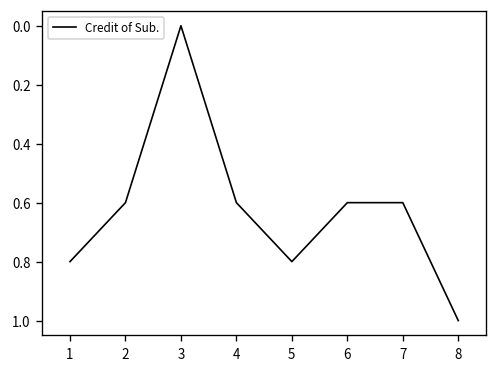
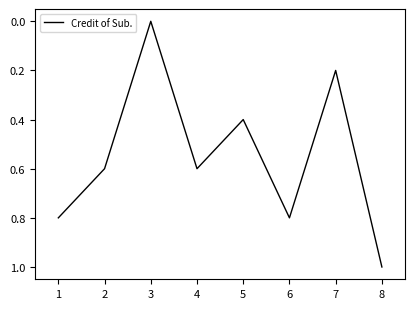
5: 0.80 -> 0.40
6: 0.60 -> 0.80
7: 0.60 -> 0.20
